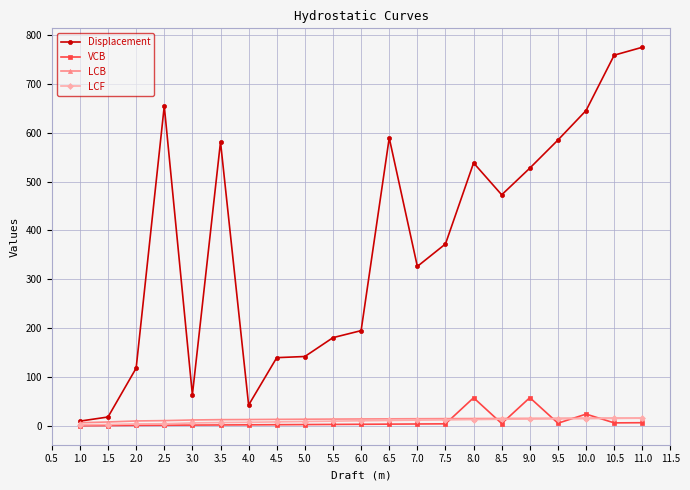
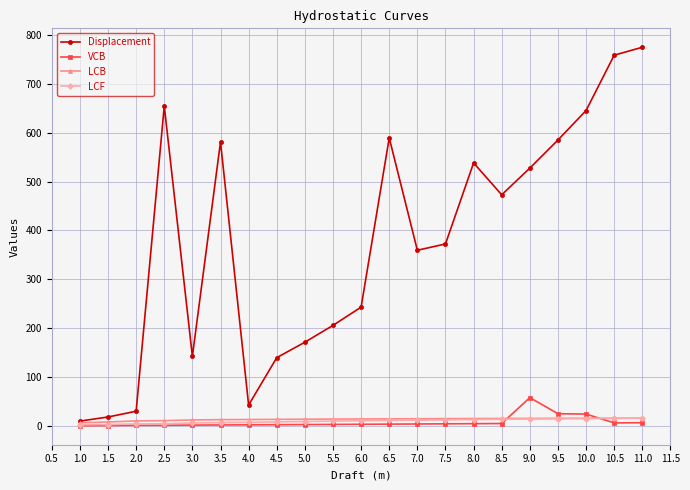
Displacement, 2.0: 120 -> 30
Displacement, 3.0: 60 -> 140
Displacement, 5.0: 140 -> 170
Displacement, 5.5: 180 -> 210
Displacement, 6.0: 200 -> 240
Displacement, 7.0: 330 -> 360
VCB, 8.0: 60 -> 0
VCB, 9.5: 10 -> 30
